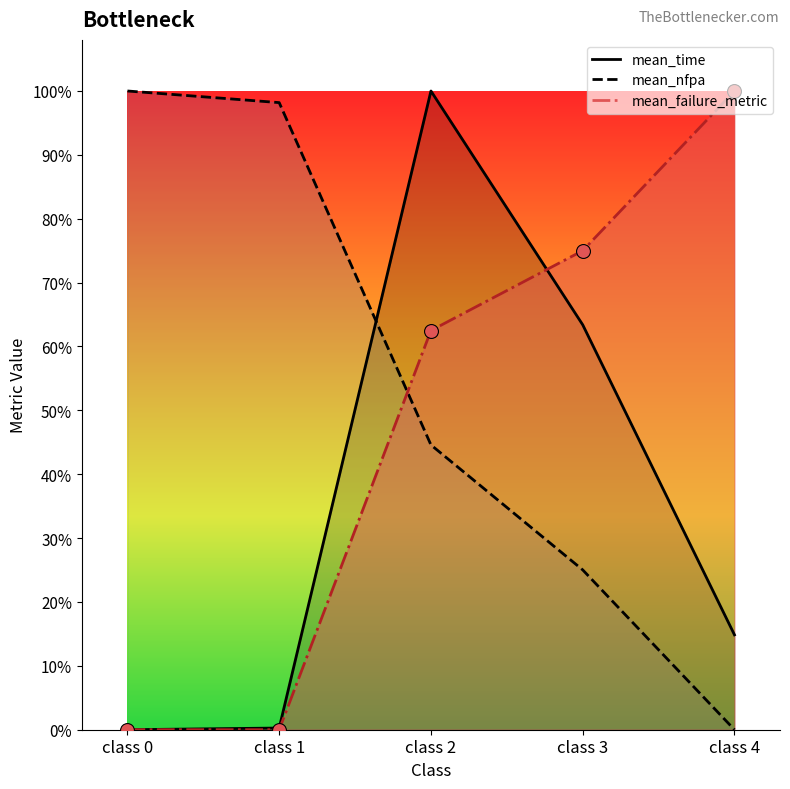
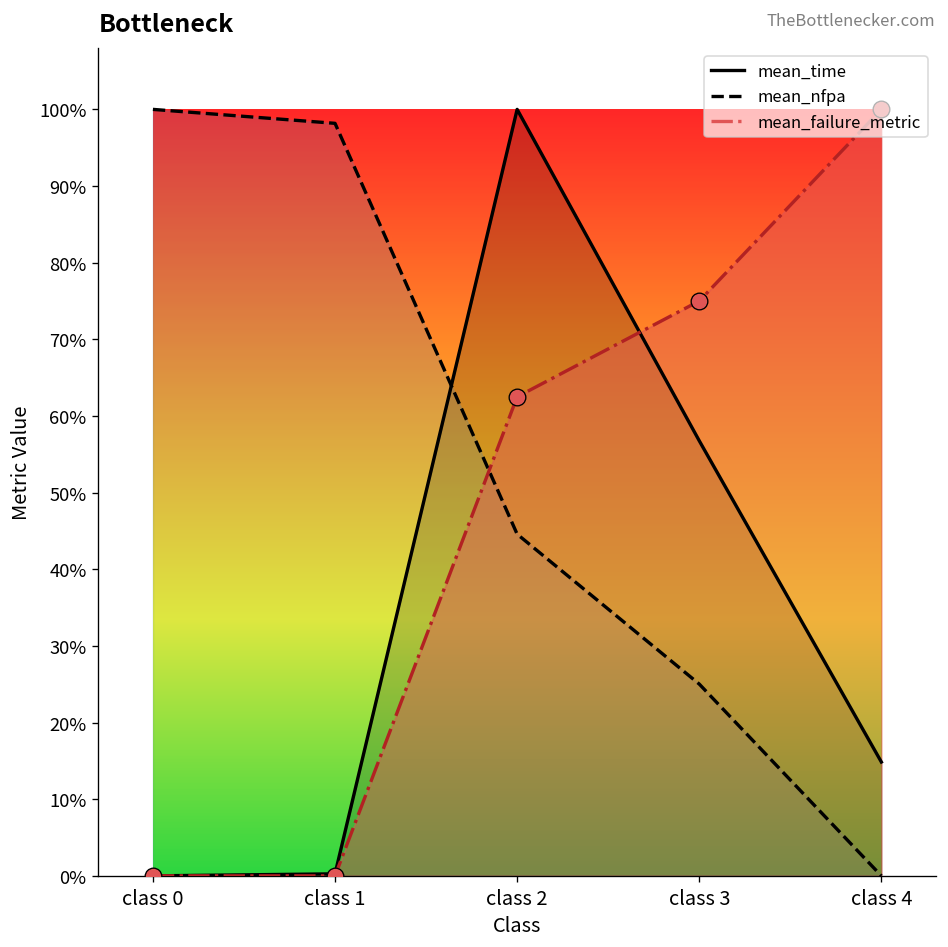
mean_time, class 3: 63% -> 57%
